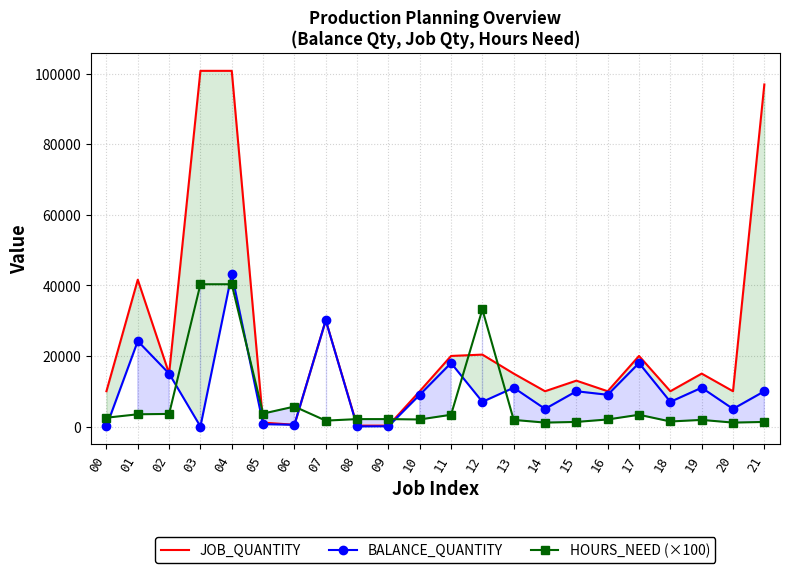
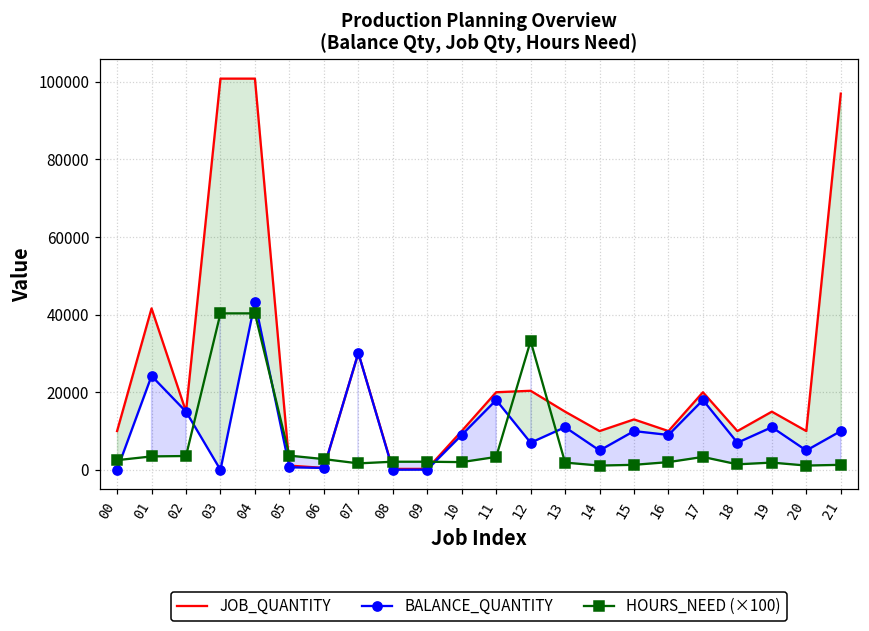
HOURS_NEED (×100), 06: 6000 -> 3000
